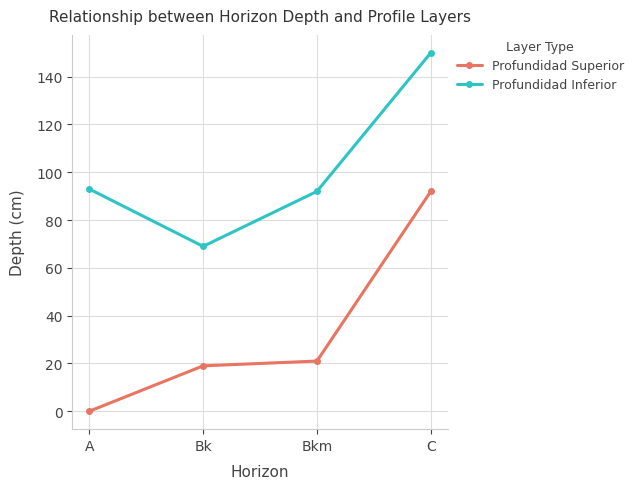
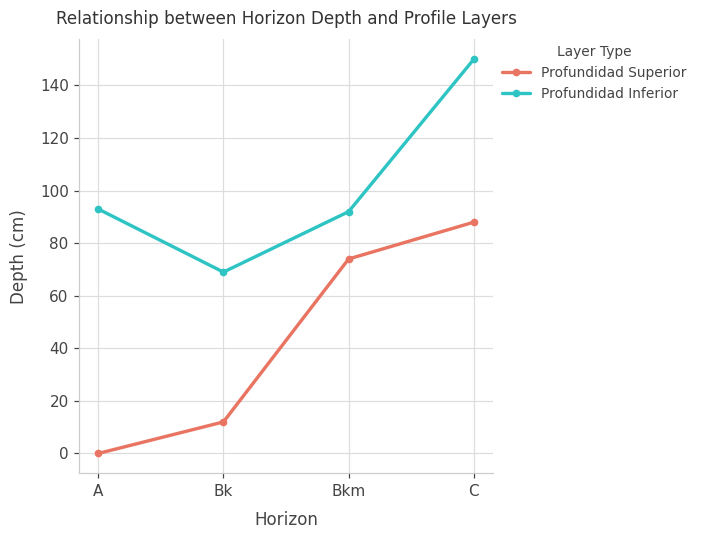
Profundidad Superior, Bk: 19 -> 12
Profundidad Superior, Bkm: 21 -> 74
Profundidad Superior, C: 92 -> 88
